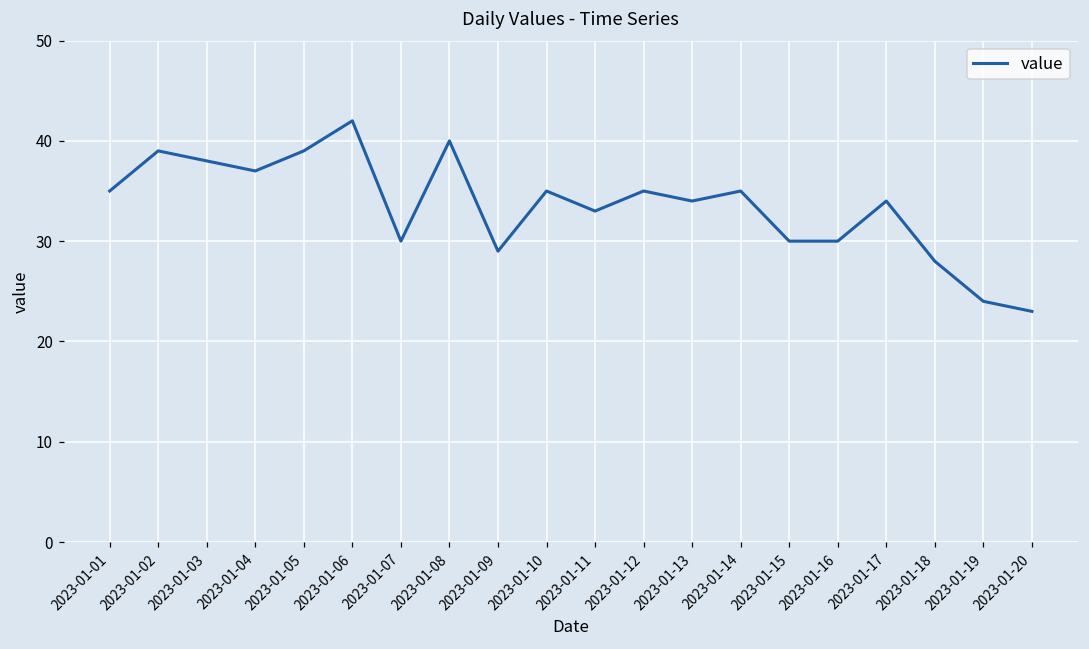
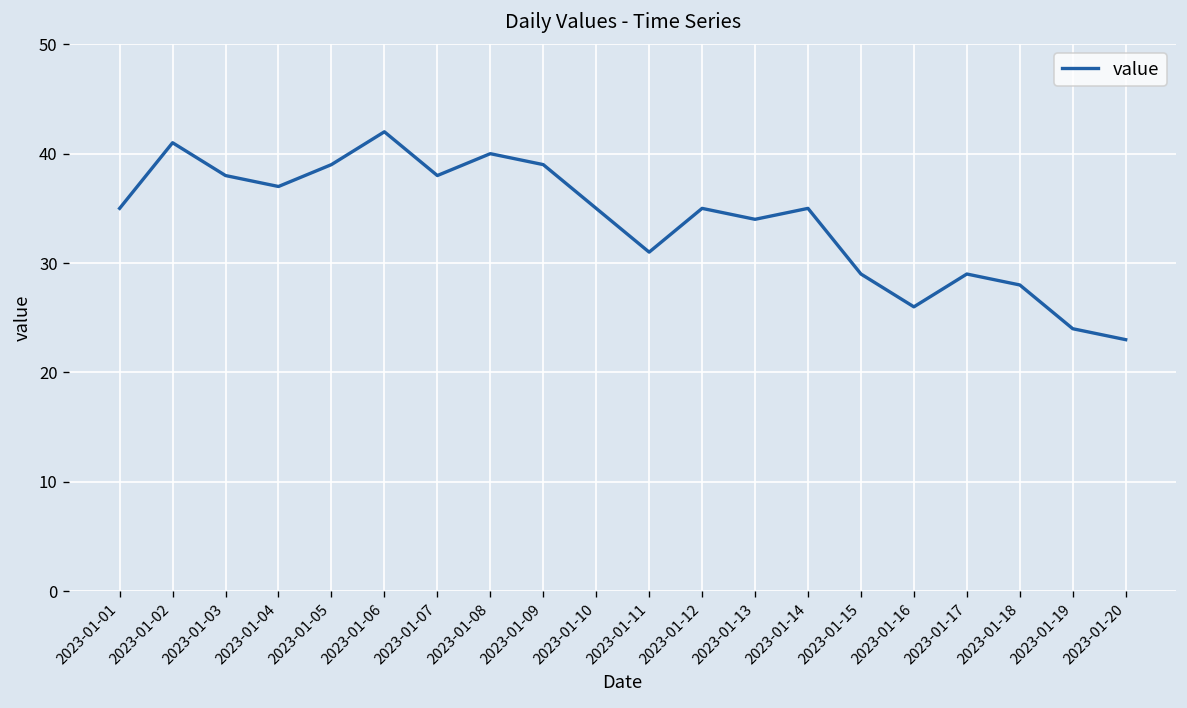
2023-01-02: 39 -> 41
2023-01-07: 30 -> 38
2023-01-09: 29 -> 39
2023-01-11: 33 -> 31
2023-01-15: 30 -> 29
2023-01-16: 30 -> 26
2023-01-17: 34 -> 29
